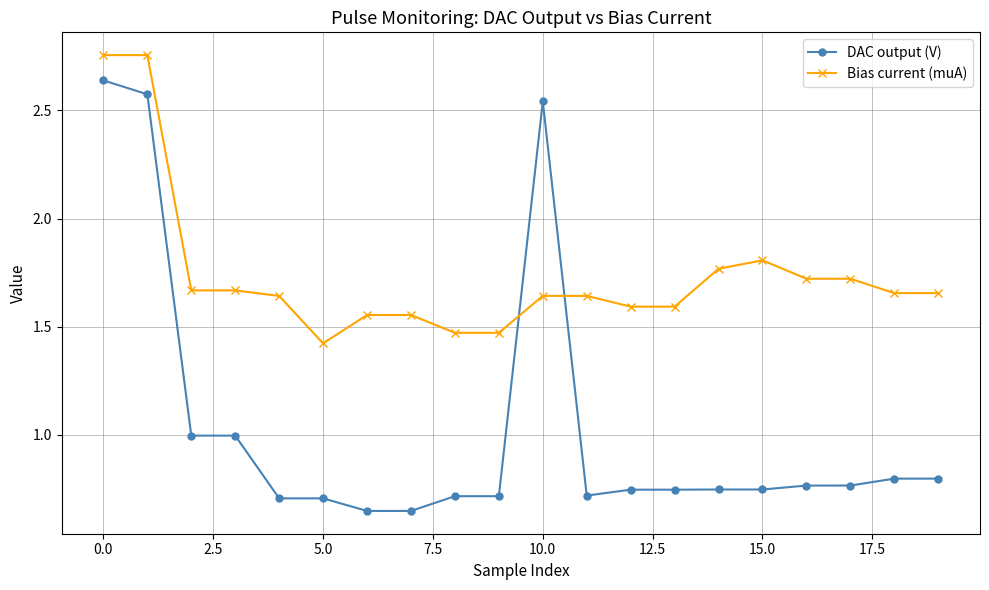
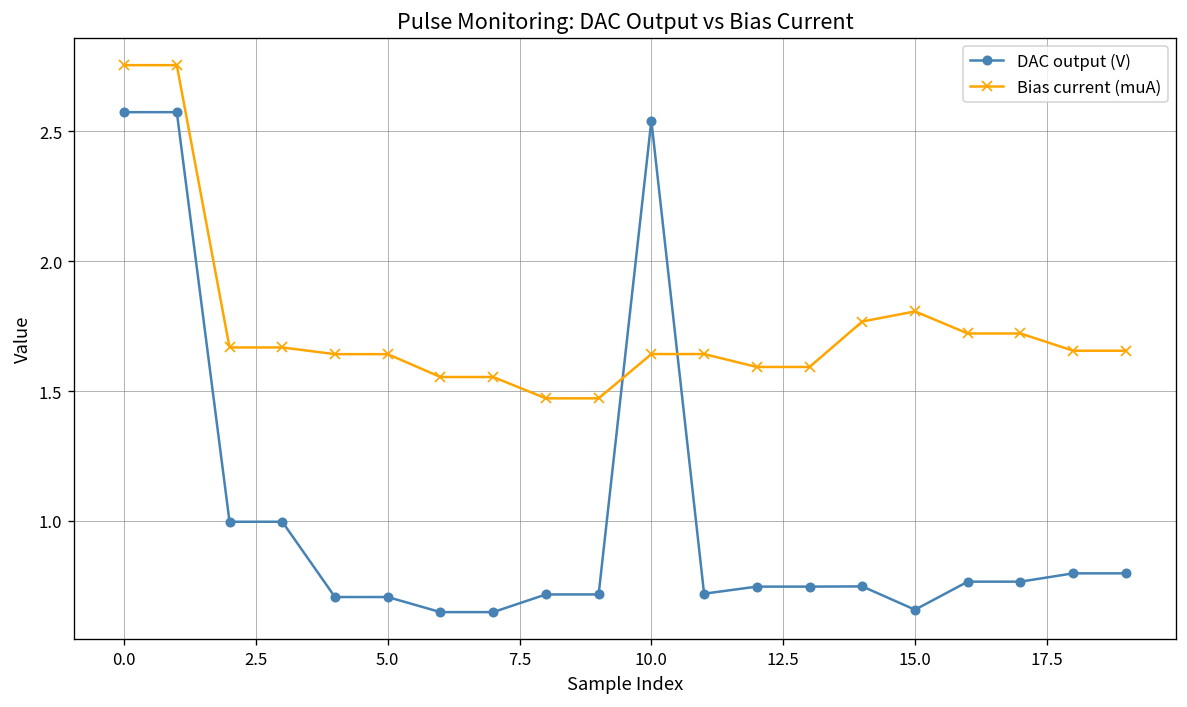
DAC output (V), 0.0: 2.64 -> 2.57
Bias current (muA), 5.0: 1.42 -> 1.64
DAC output (V), 15.0: 0.75 -> 0.66
